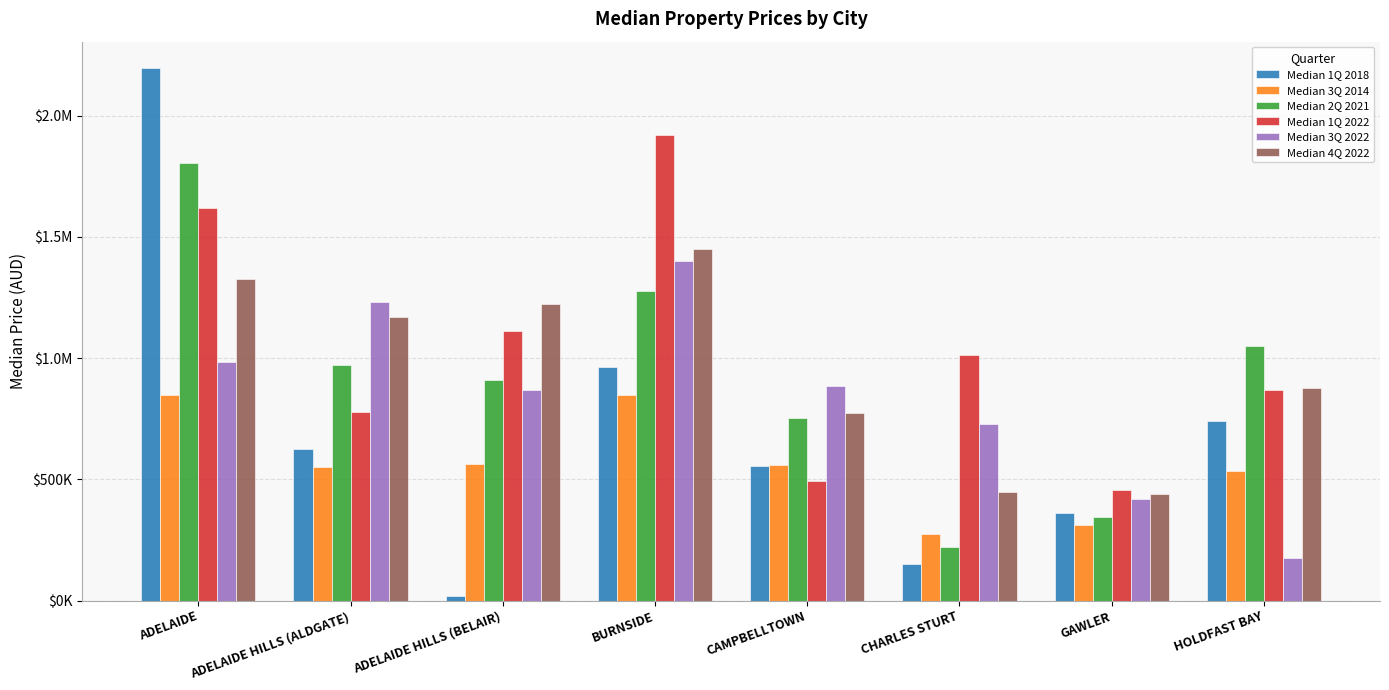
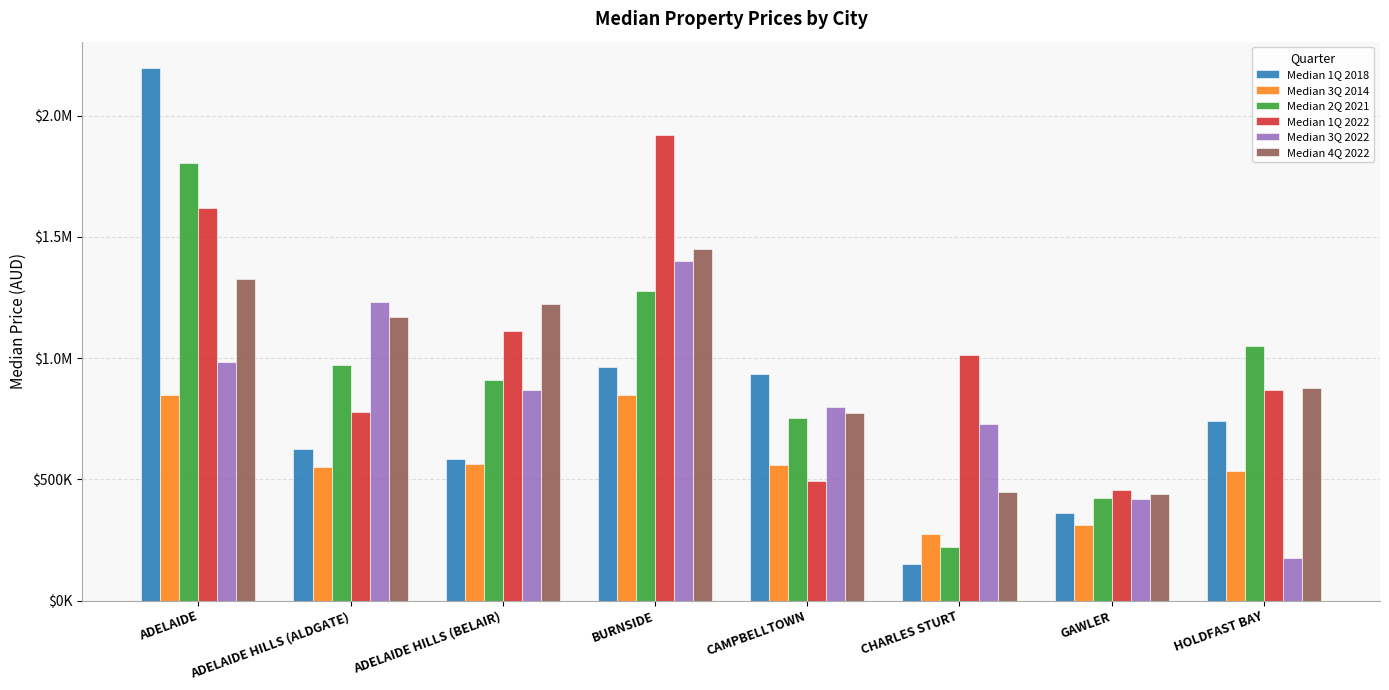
Median 1Q 2018, ADELAIDE HILLS (BELAIR): $20000 -> $590000
Median 1Q 2018, CAMPBELLTOWN: $560000 -> $930000
Median 3Q 2022, CAMPBELLTOWN: $890000 -> $800000
Median 2Q 2021, GAWLER: $340000 -> $430000
